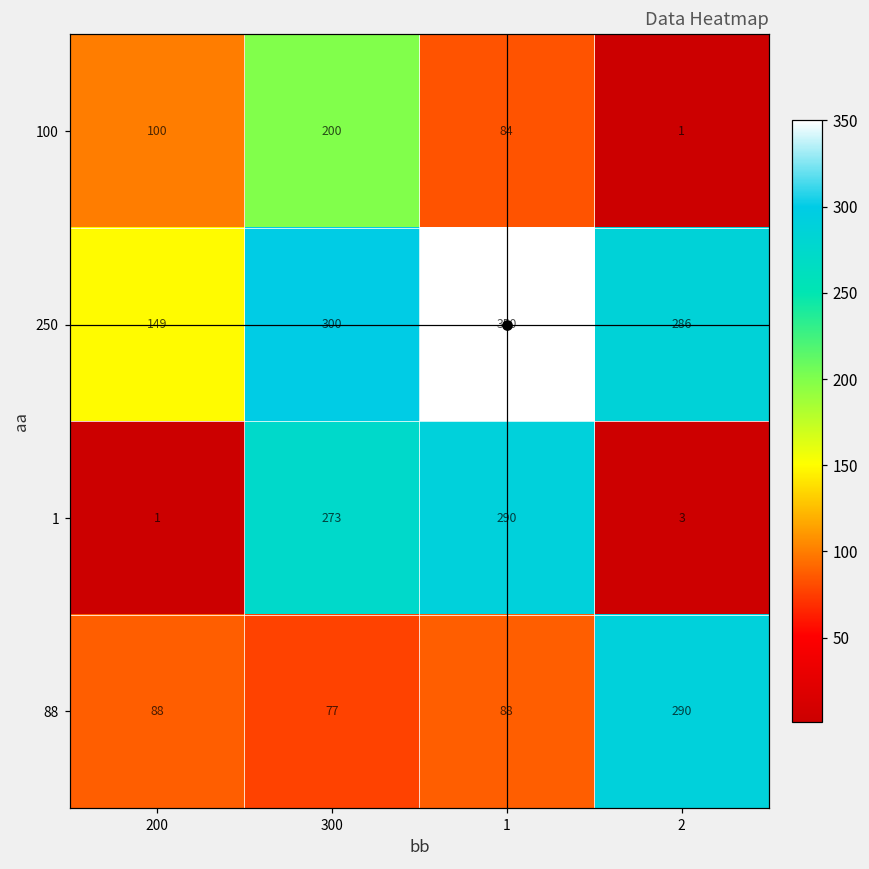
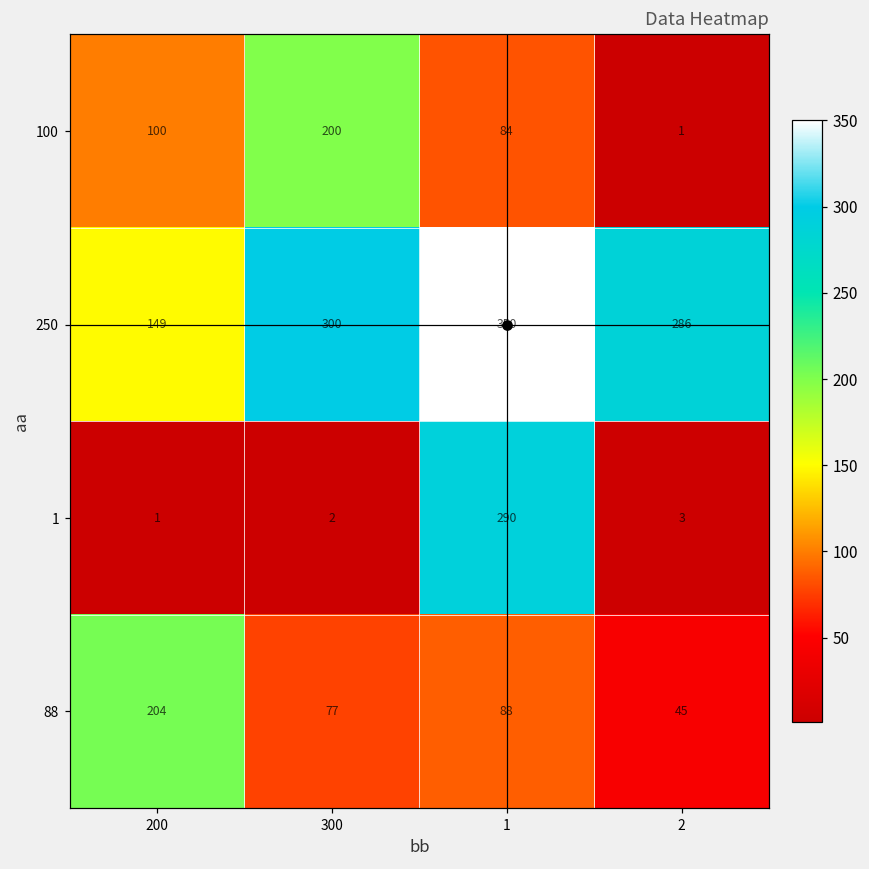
1, 300: 273 -> 2
88, 200: 88 -> 204
88, 2: 290 -> 45
